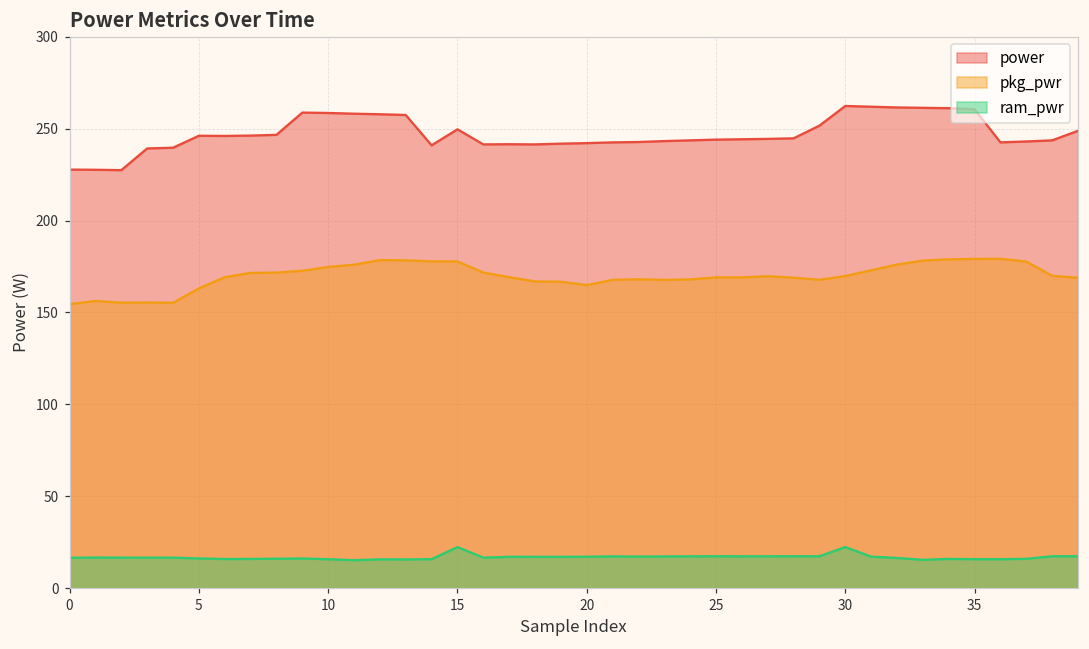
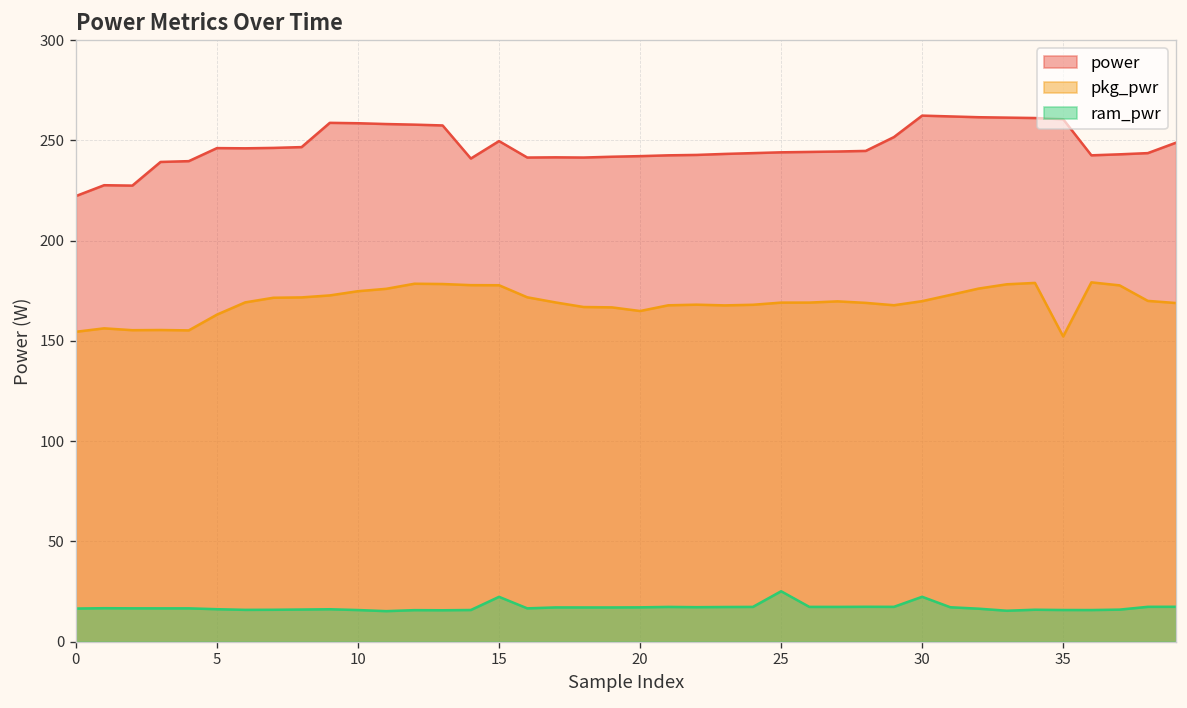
power, 0: 228 -> 222
ram_pwr, 25: 17 -> 25
pkg_pwr, 35: 179 -> 152
